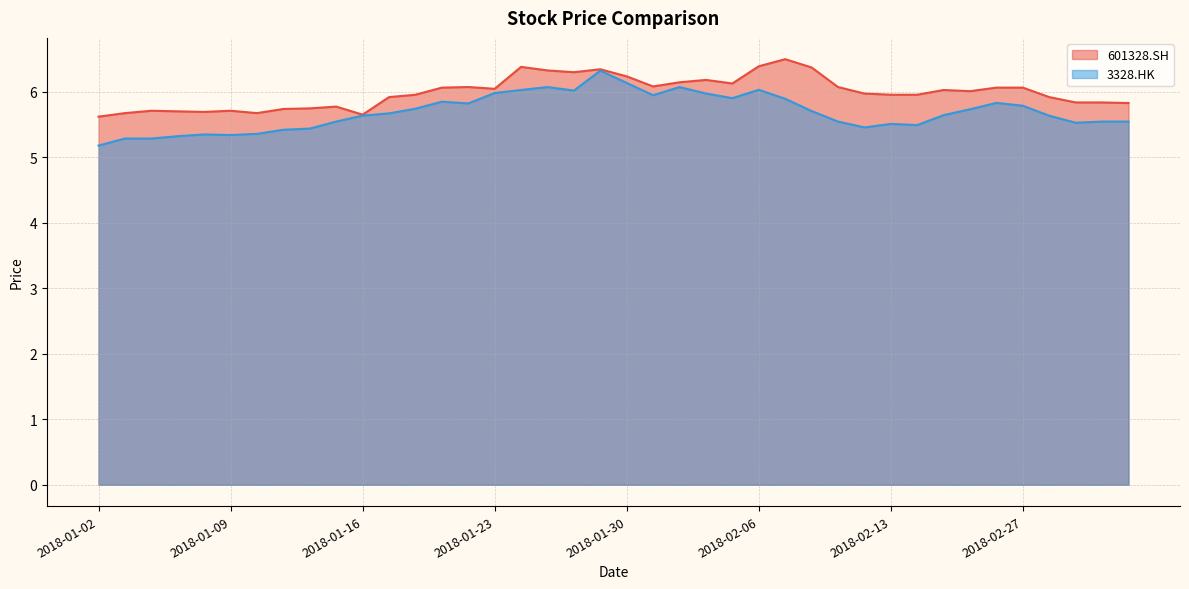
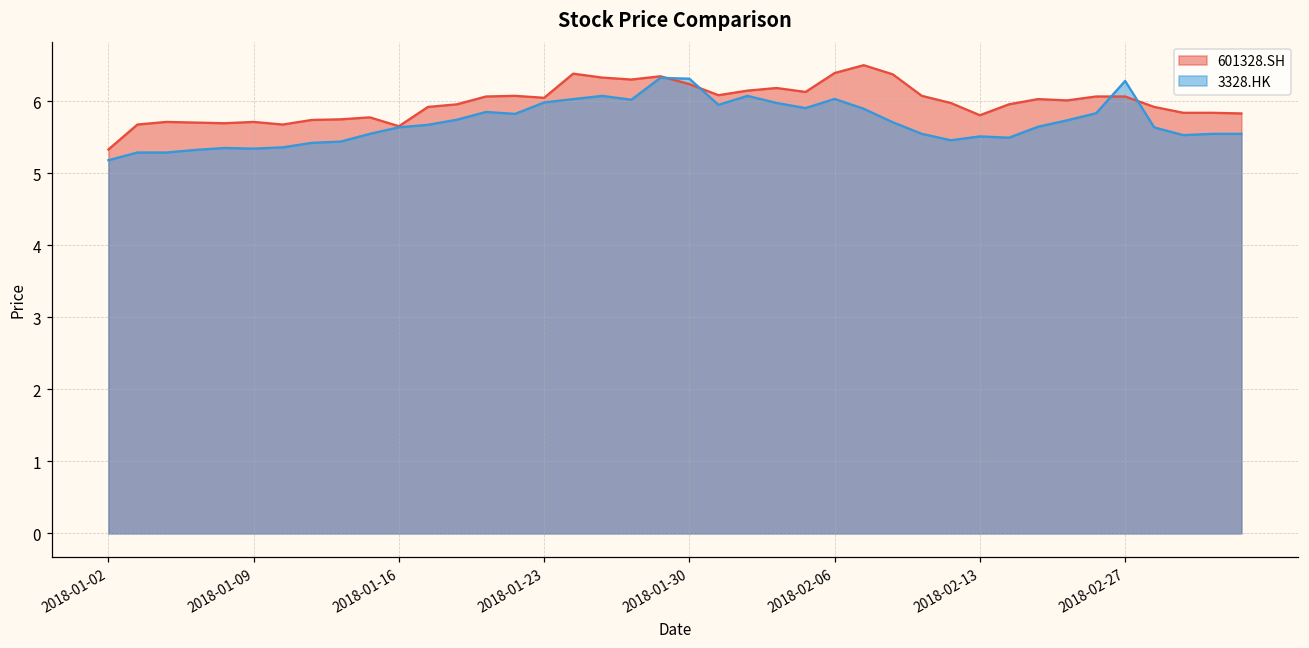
601328.SH, 2018-01-02: 5.6 -> 5.3
3328.HK, 2018-01-30: 6.1 -> 6.3
601328.SH, 2018-02-13: 6.0 -> 5.8
3328.HK, 2018-02-27: 5.8 -> 6.3
